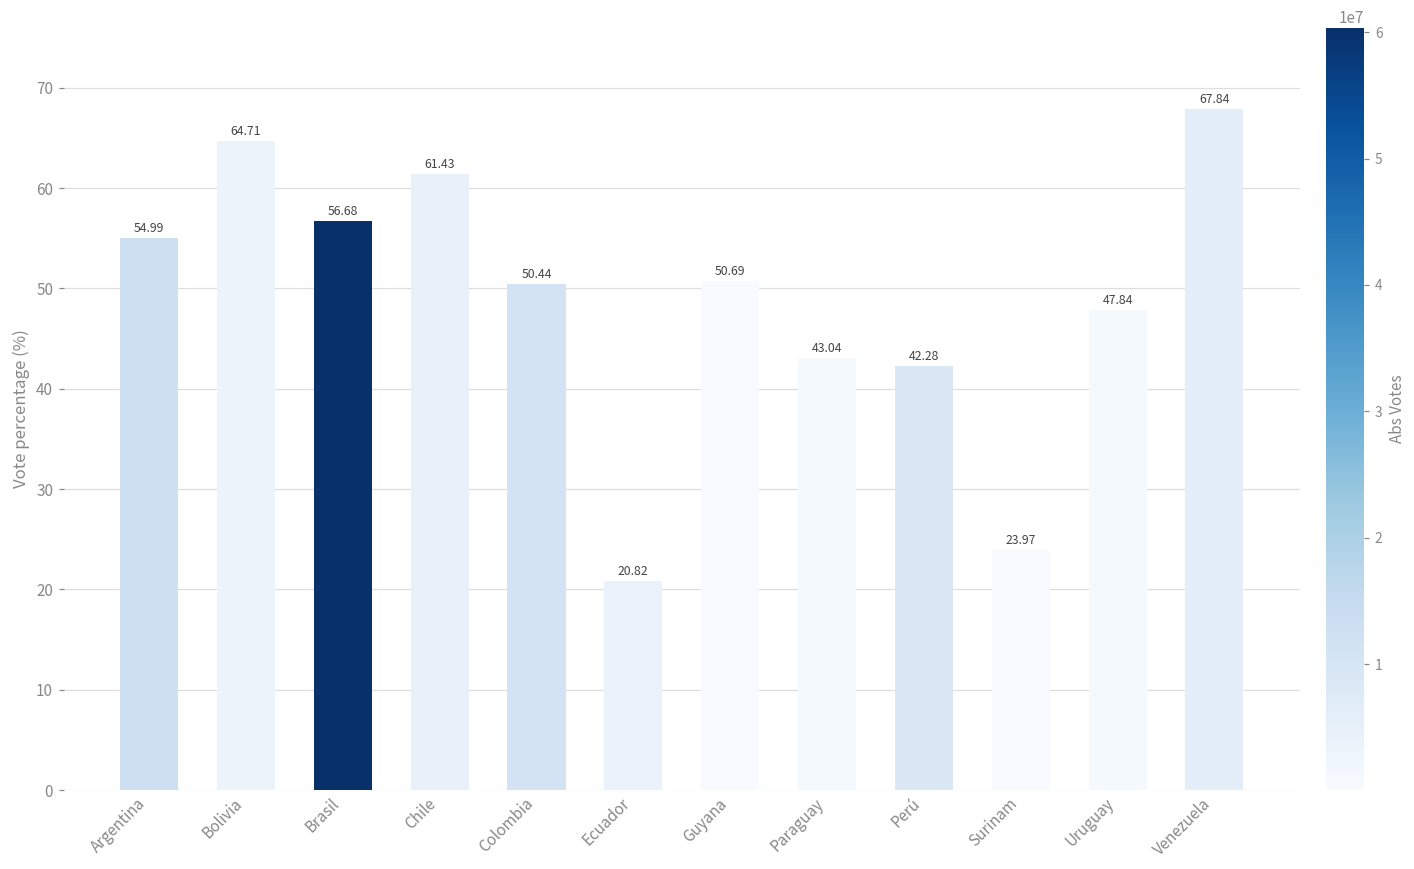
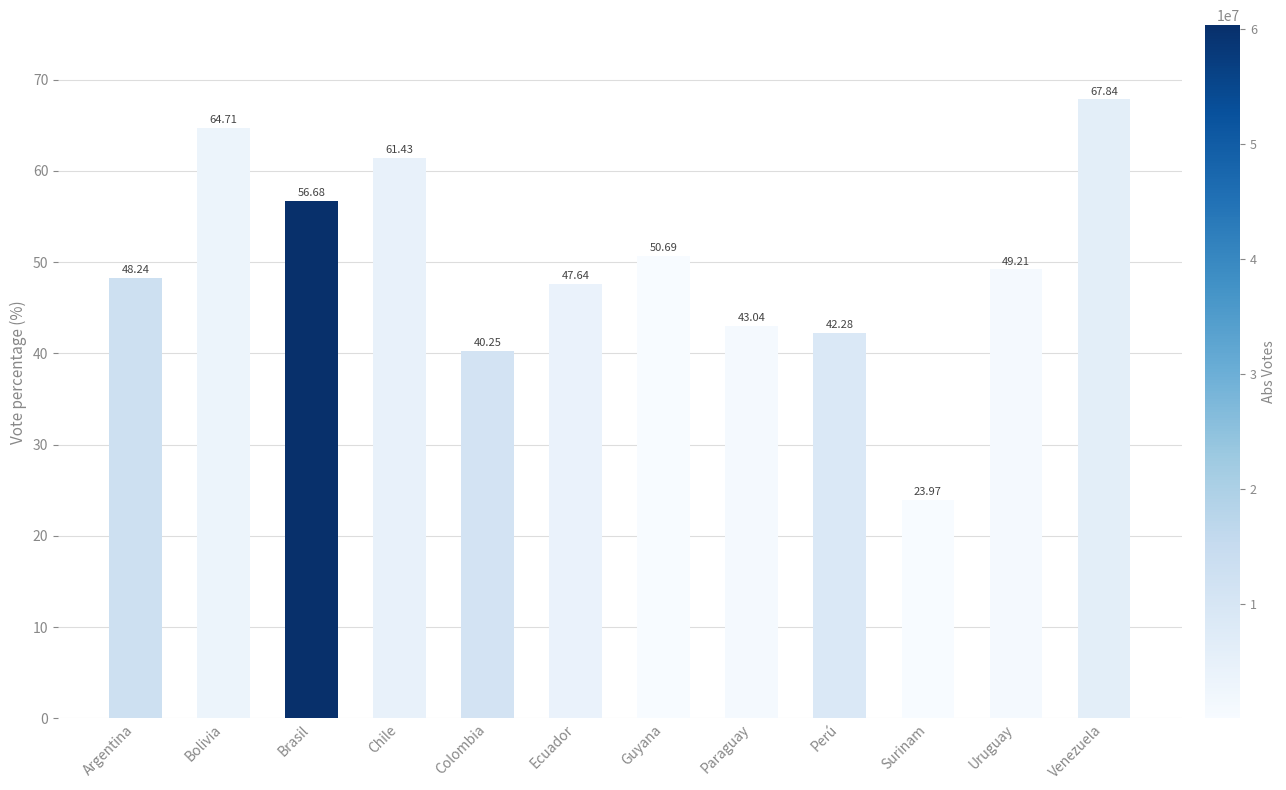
Argentina: 54.99 -> 48.24
Colombia: 50.44 -> 40.25
Ecuador: 20.82 -> 47.64
Uruguay: 47.84 -> 49.21
